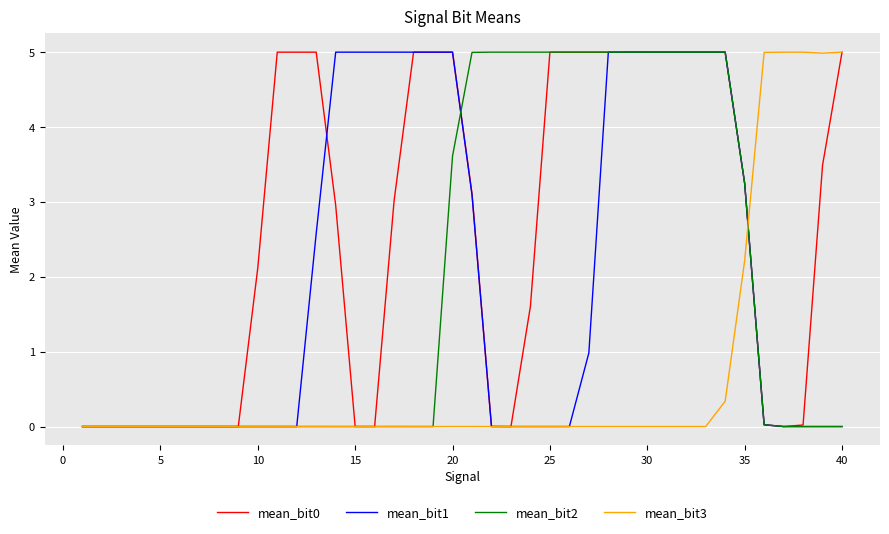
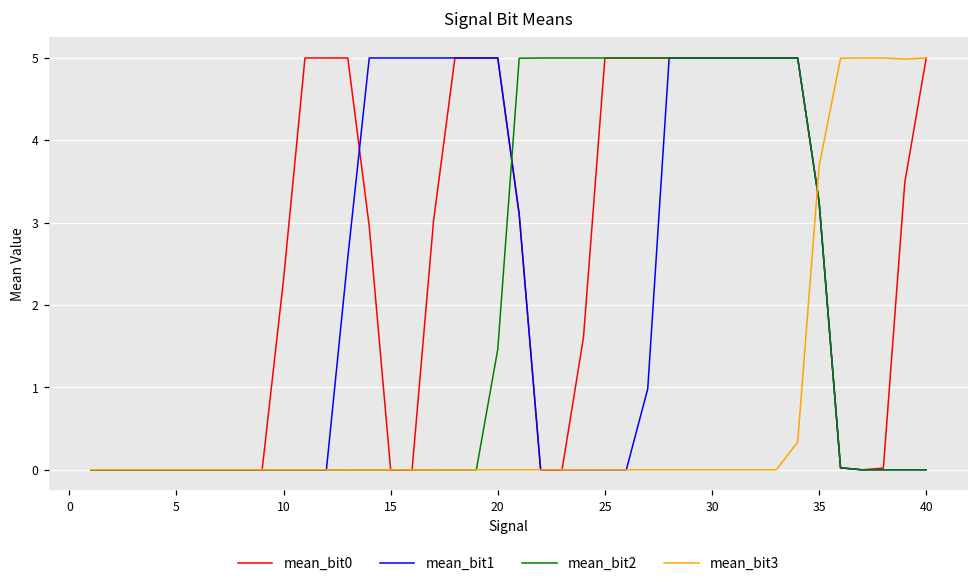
mean_bit0, 10: 2.1 -> 2.3
mean_bit2, 20: 3.6 -> 1.5
mean_bit3, 35: 2.2 -> 3.7
